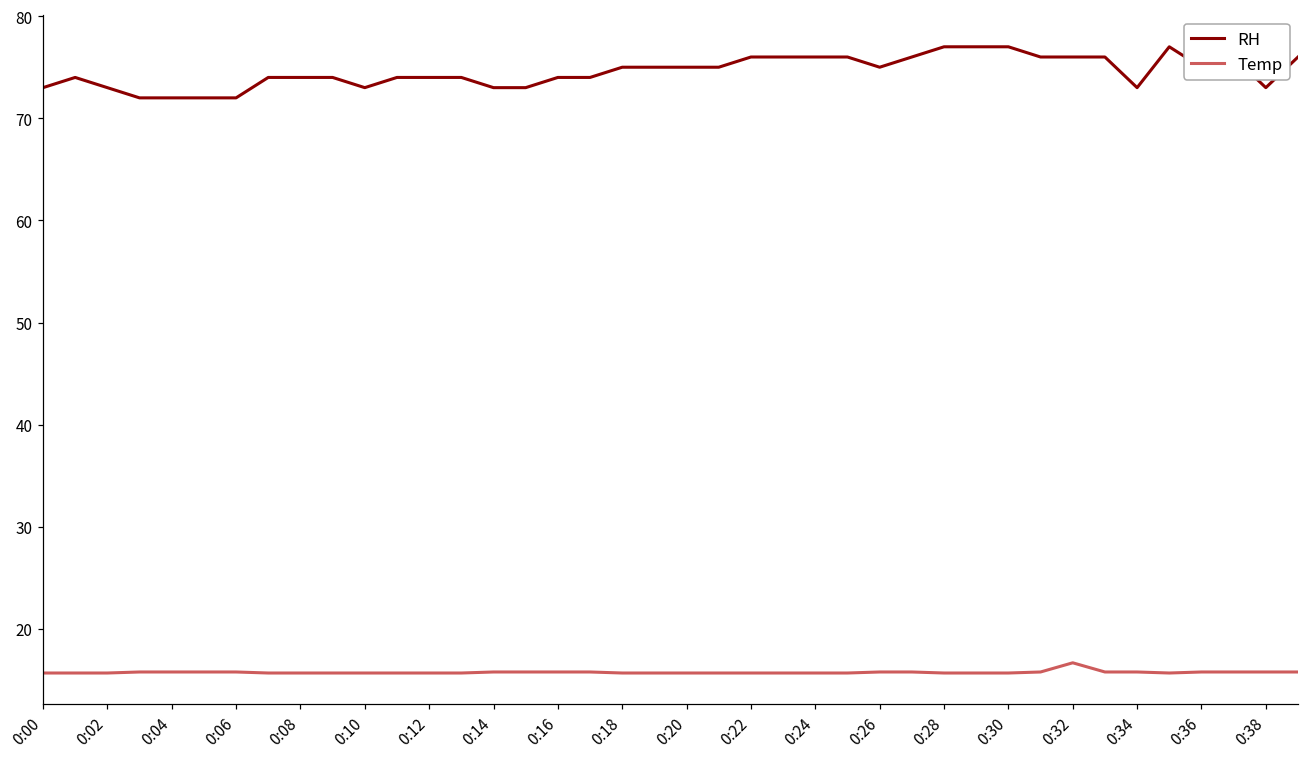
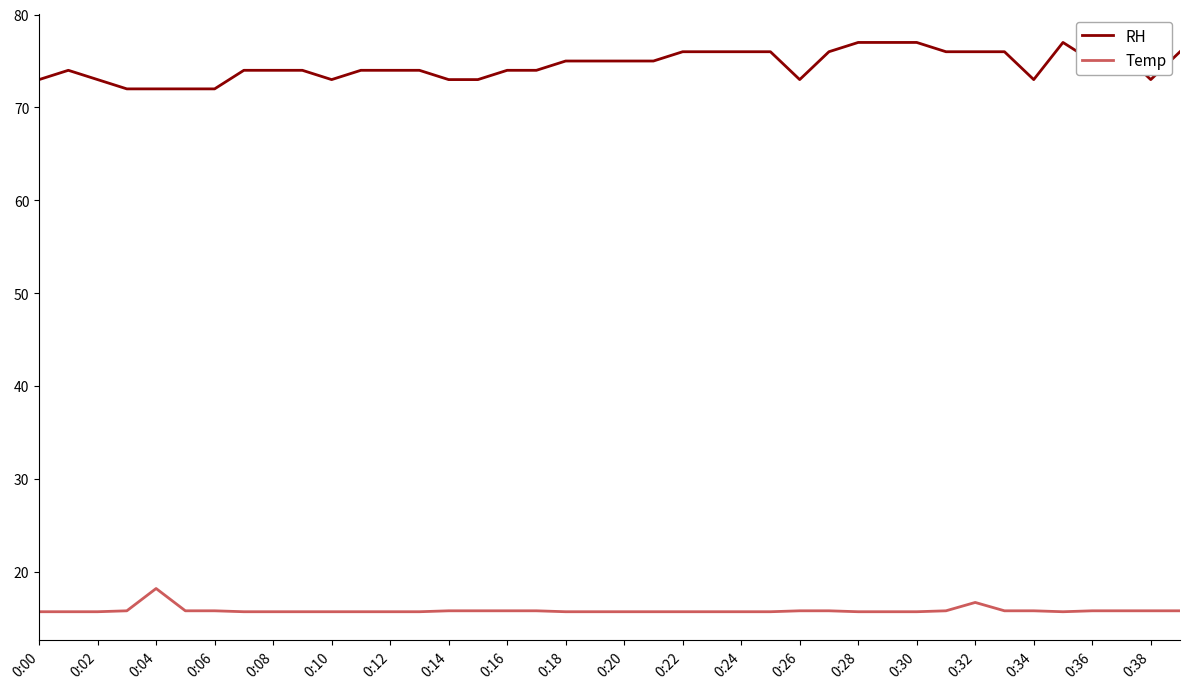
Temp, 0:04: 16 -> 18
RH, 0:26: 75 -> 73
